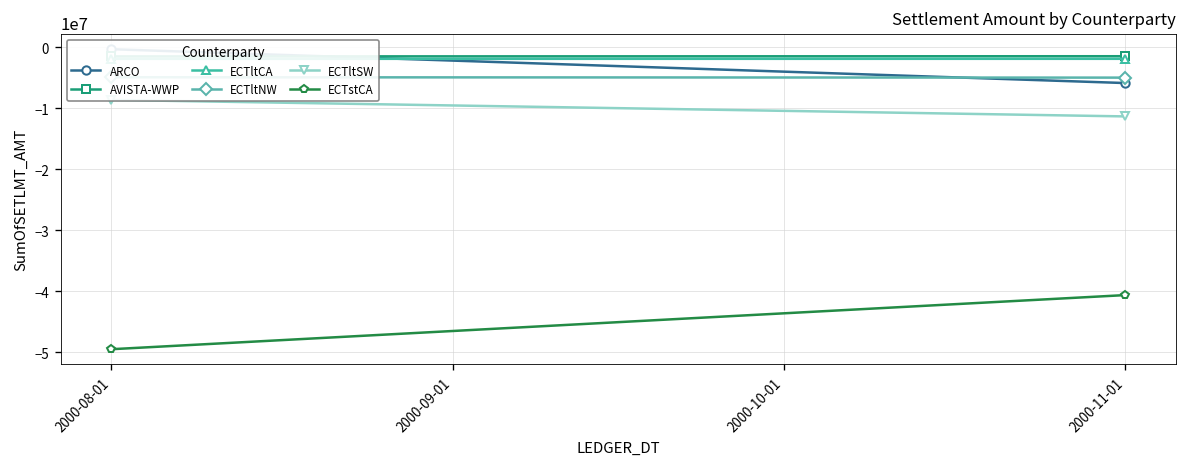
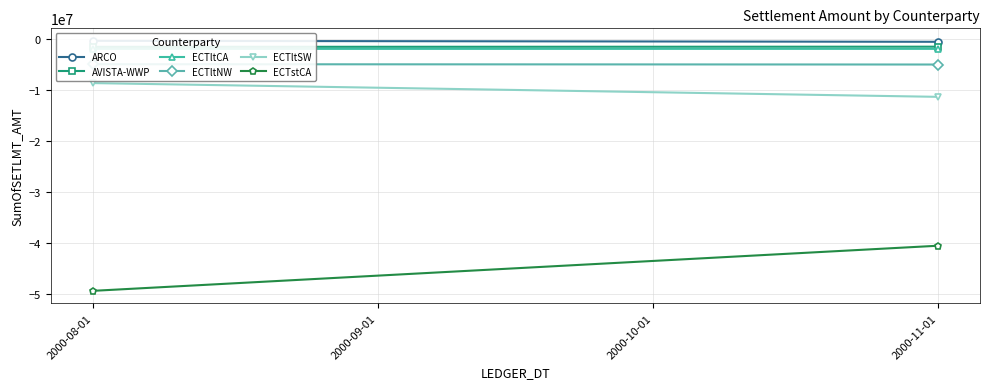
ARCO, 2000-11-01: -6000000 -> -1000000
